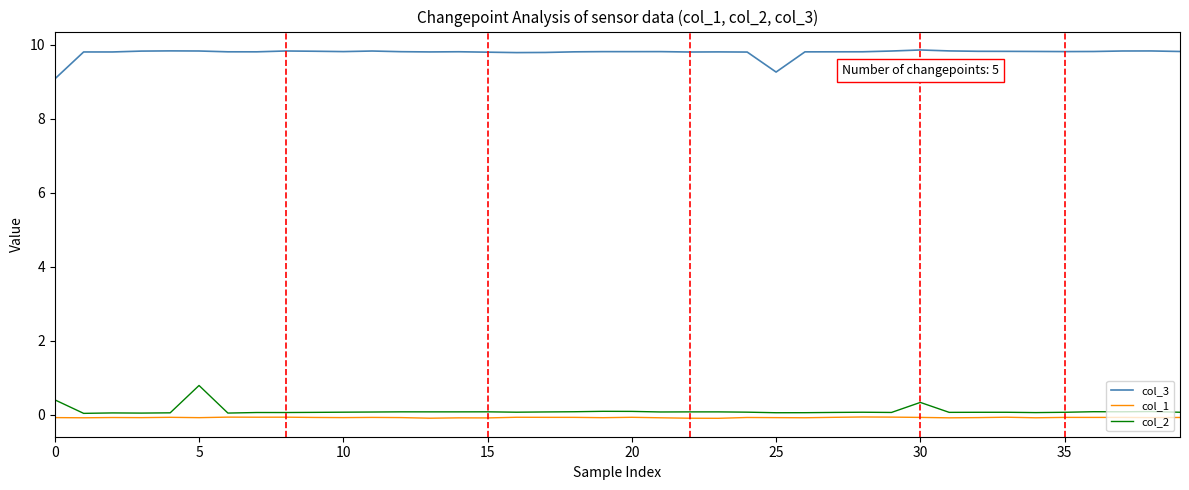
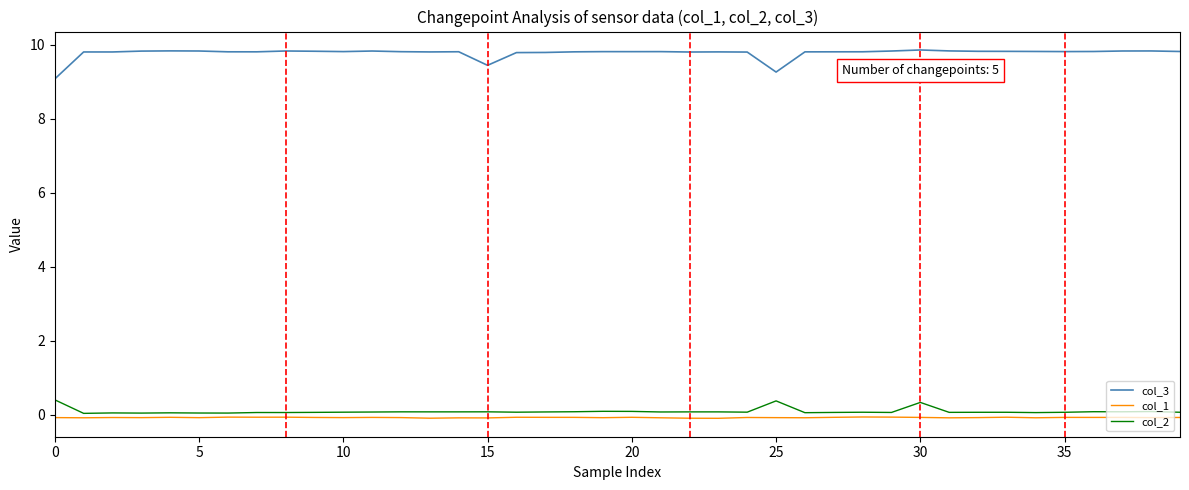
col_2, 5: 0.8 -> 0.0
col_3, 15: 9.8 -> 9.4
col_2, 25: 0.1 -> 0.4
